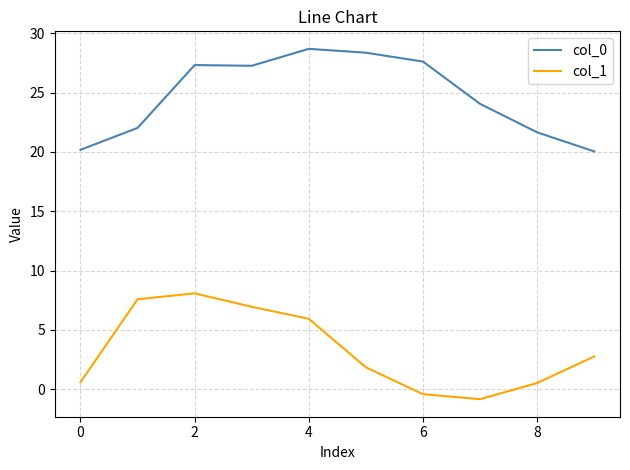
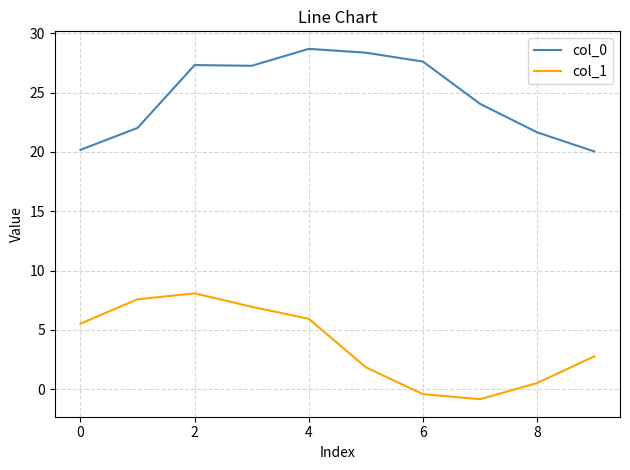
col_1, 0: 0.6 -> 5.5
